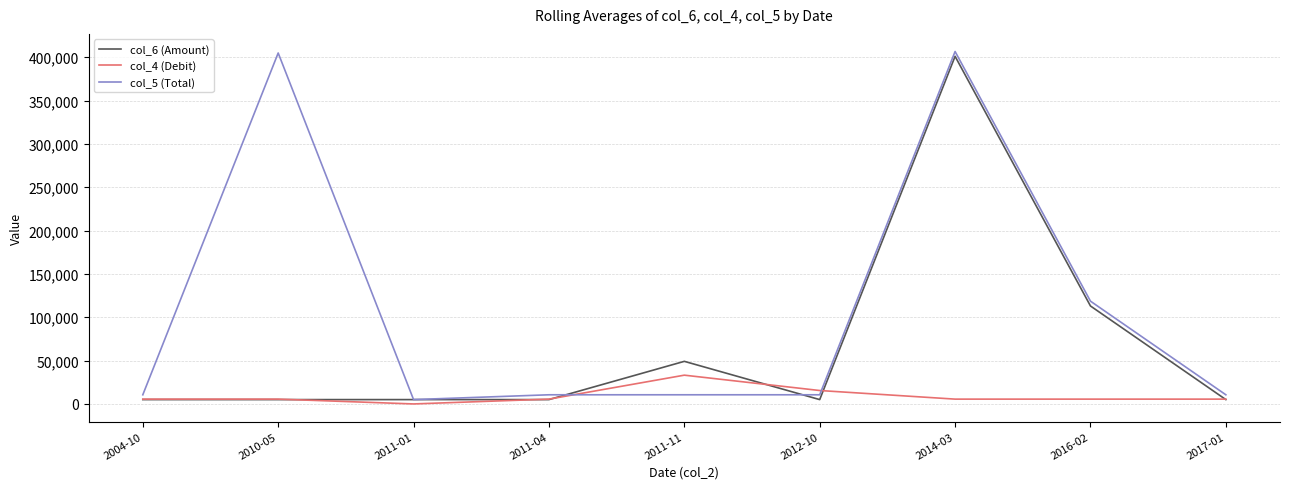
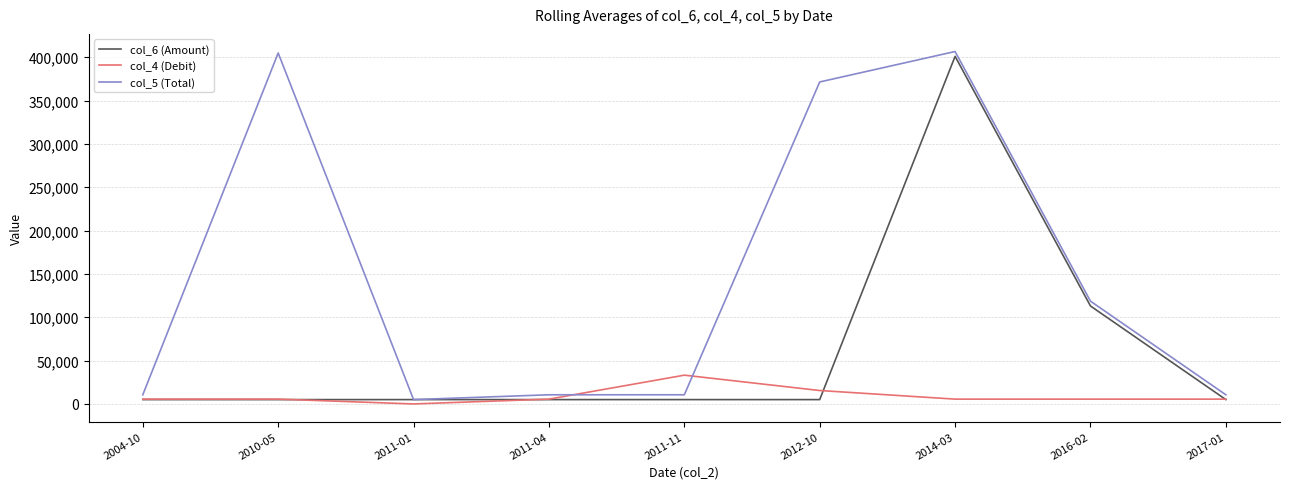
col_6 (Amount), 2011-11: 50,000 -> 10,000
col_5 (Total), 2012-10: 10,000 -> 370,000
